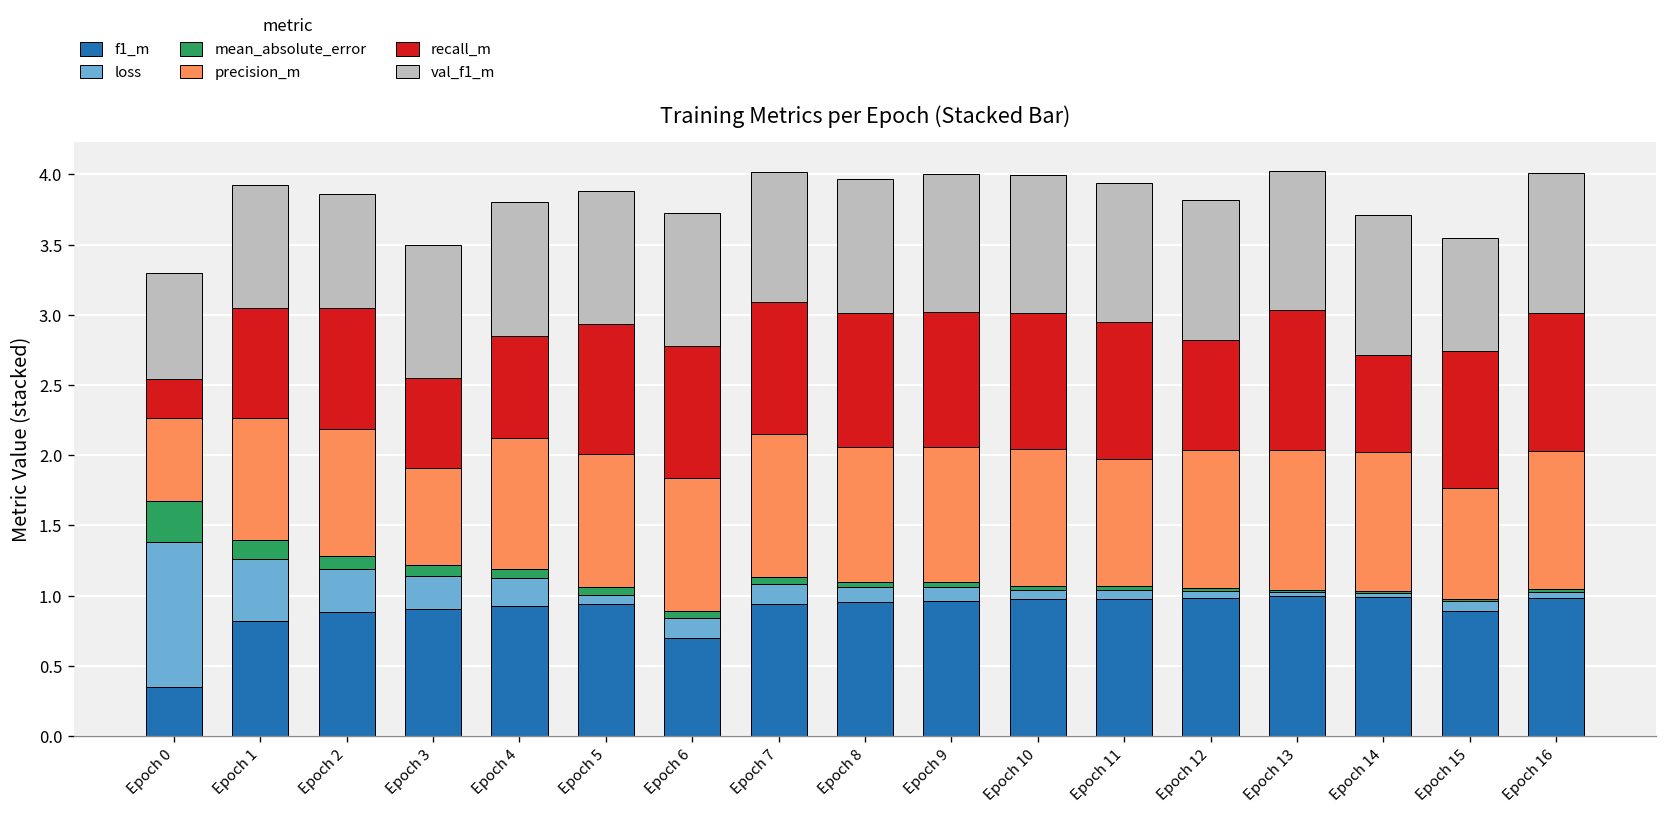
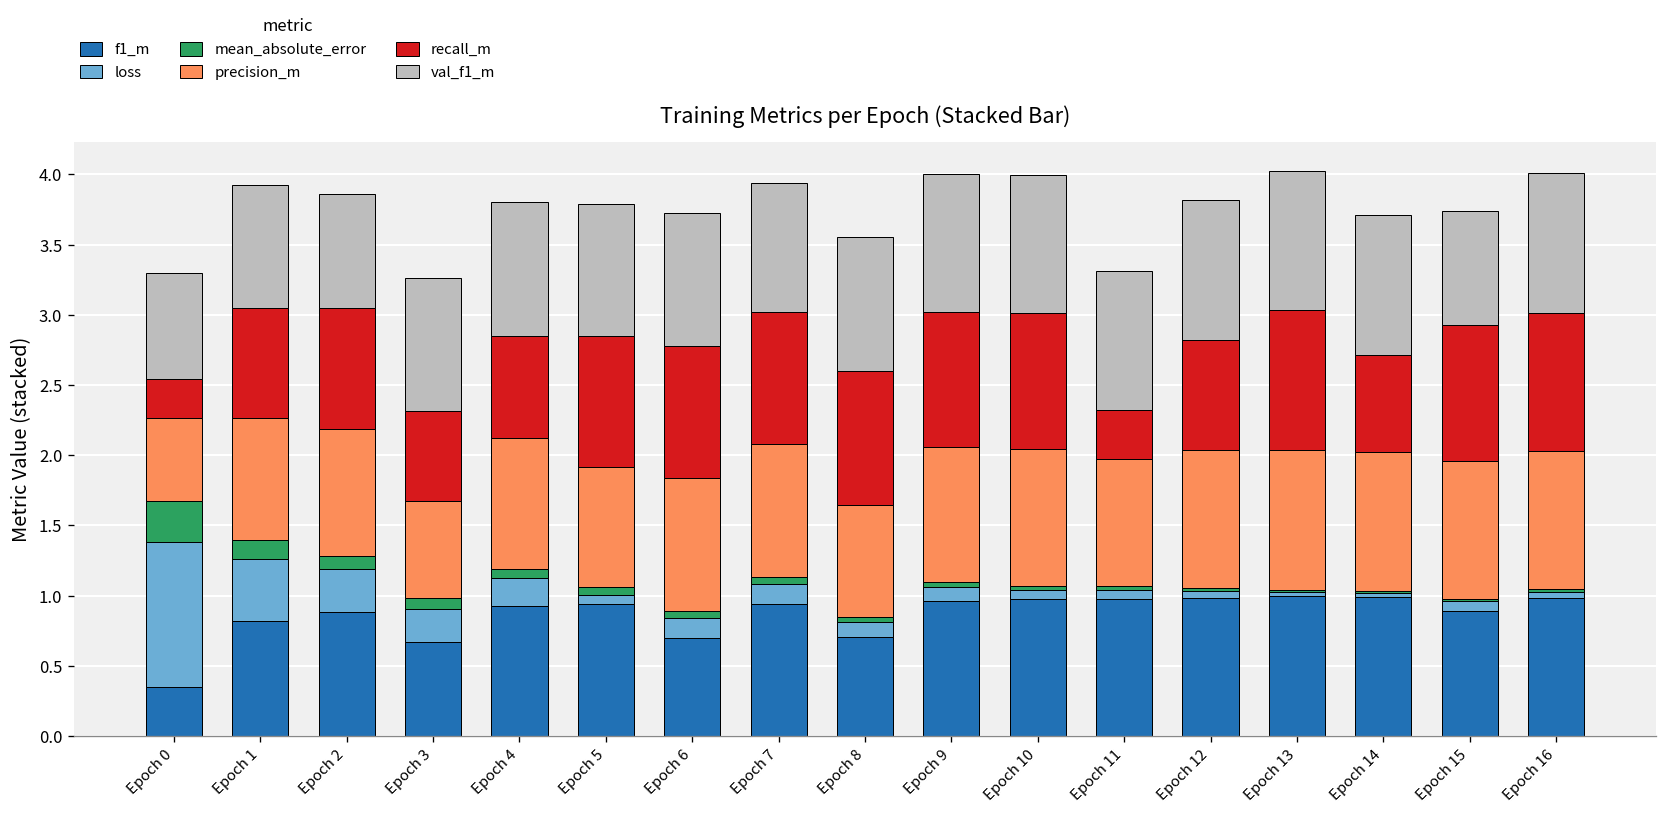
f1_m, Epoch 3: 0.90 -> 0.67
precision_m, Epoch 5: 0.94 -> 0.85
precision_m, Epoch 7: 1.03 -> 0.95
f1_m, Epoch 8: 0.96 -> 0.70
precision_m, Epoch 8: 0.96 -> 0.80
recall_m, Epoch 11: 0.98 -> 0.35
precision_m, Epoch 15: 0.79 -> 0.98
